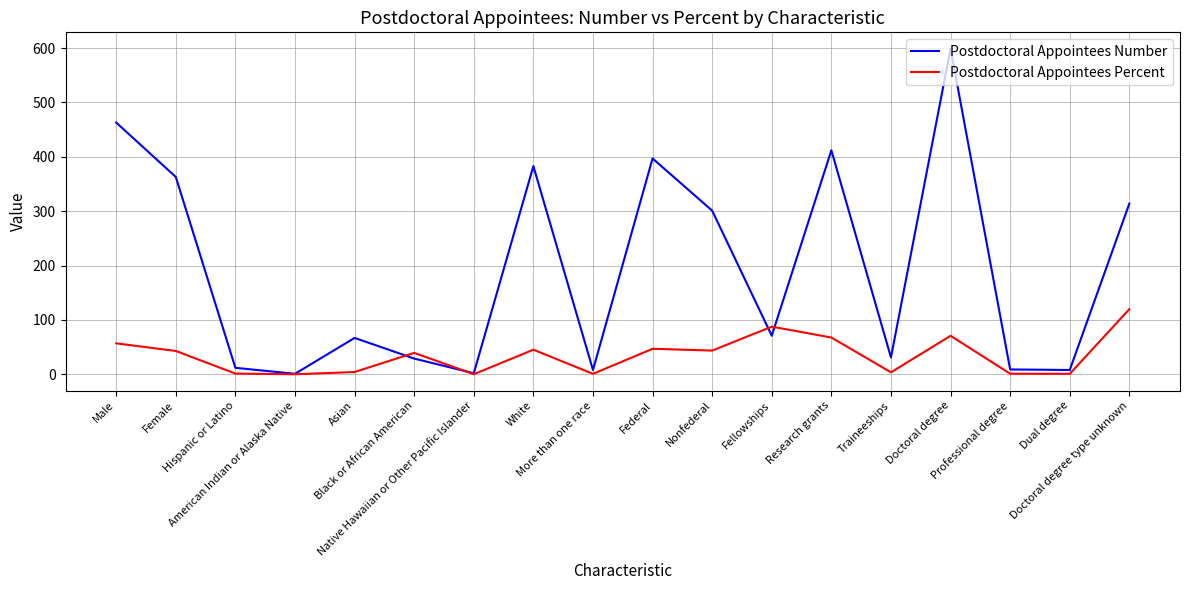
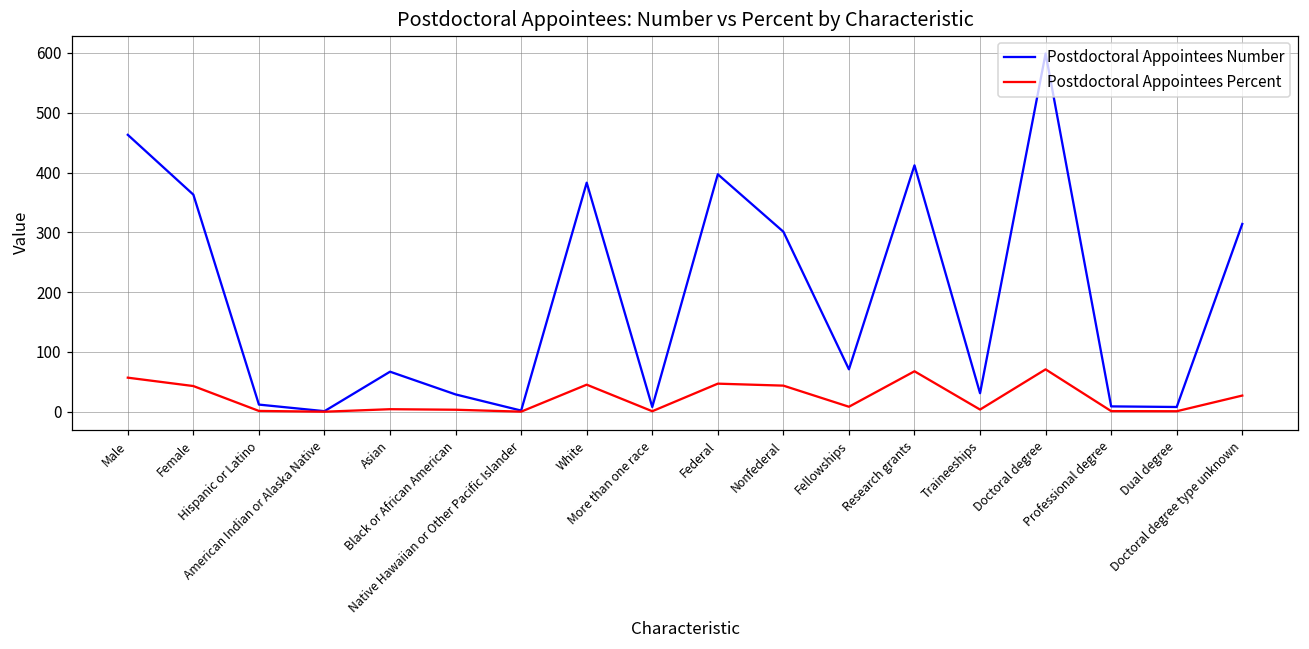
Postdoctoral Appointees Percent, Black or African American: 40 -> 0
Postdoctoral Appointees Percent, Fellowships: 90 -> 10
Postdoctoral Appointees Percent, Doctoral degree type unknown: 120 -> 30
